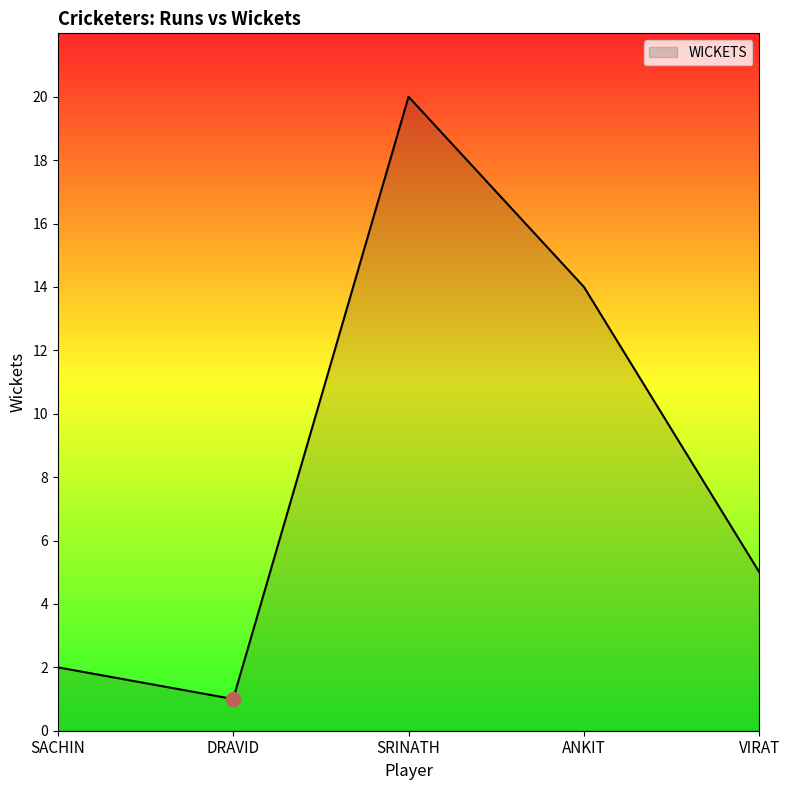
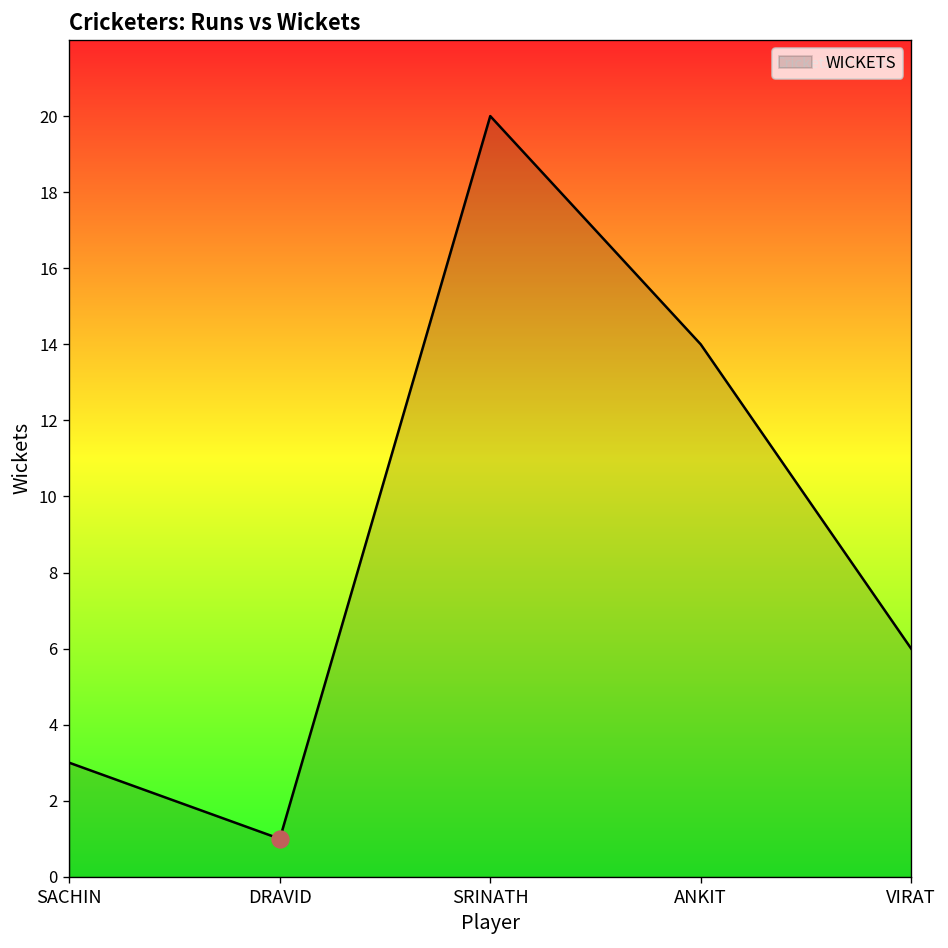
WICKETS, SACHIN: 2 -> 3
WICKETS, VIRAT: 5 -> 6
